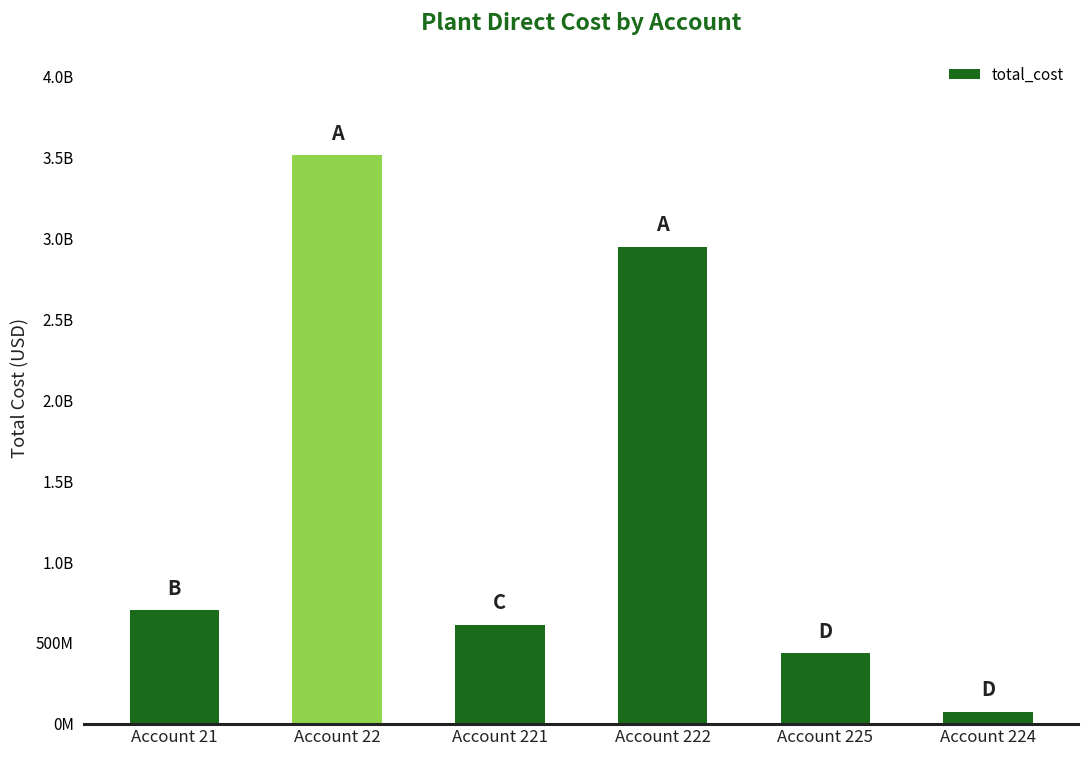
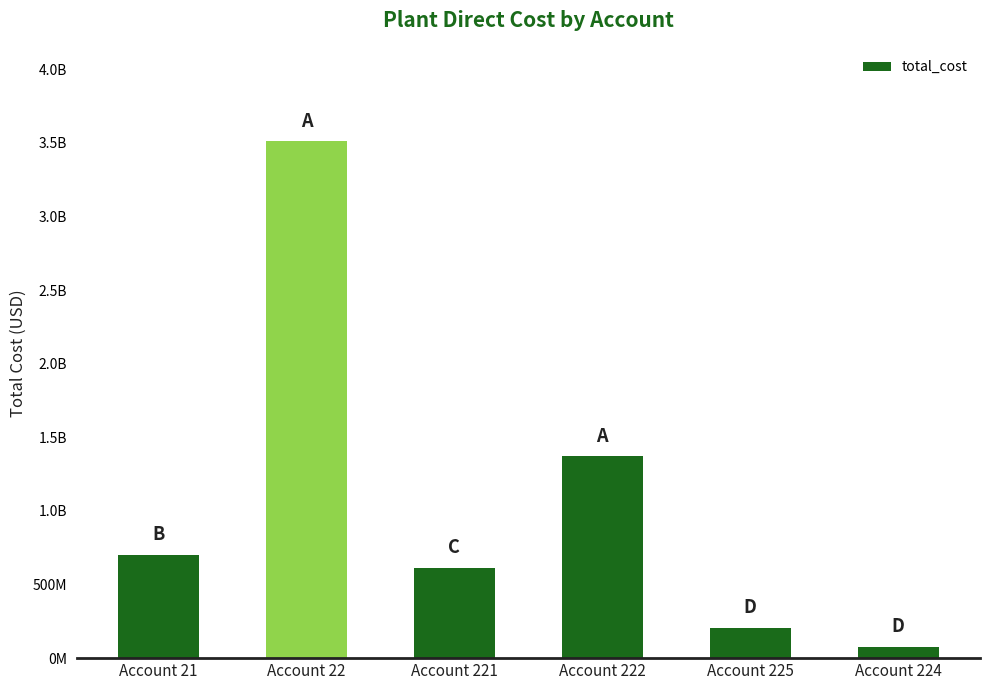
Account 222: 2950000000 -> 1370000000
Account 225: 440000000 -> 210000000
